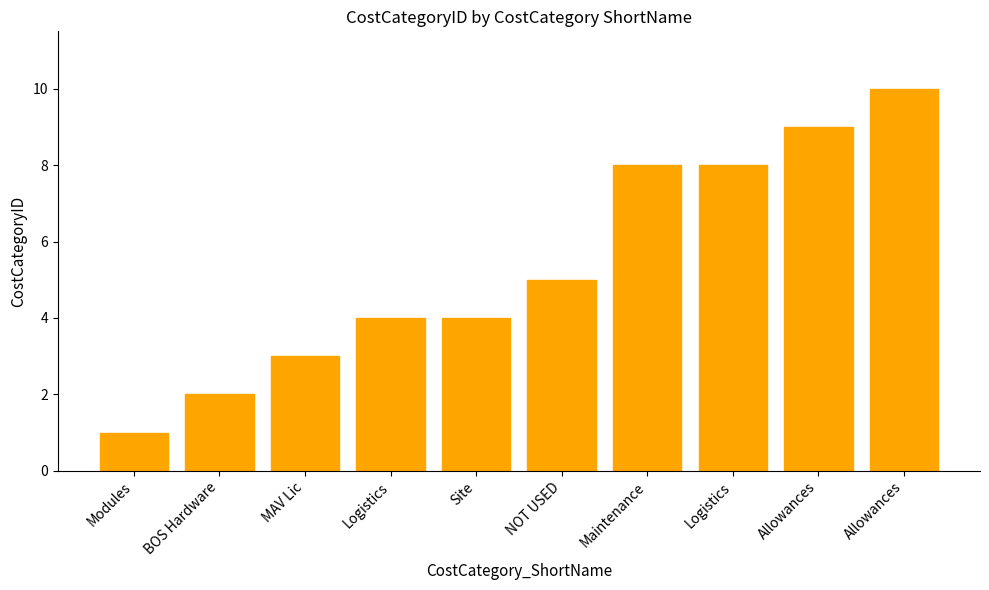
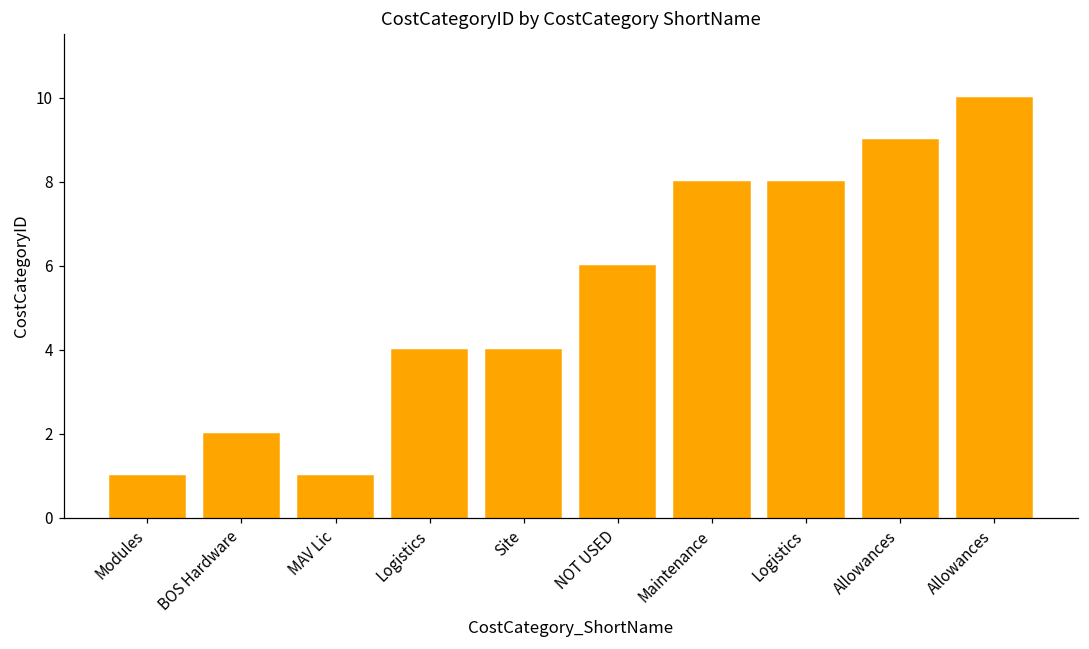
MAV Lic: 3 -> 1
NOT USED: 5 -> 6
